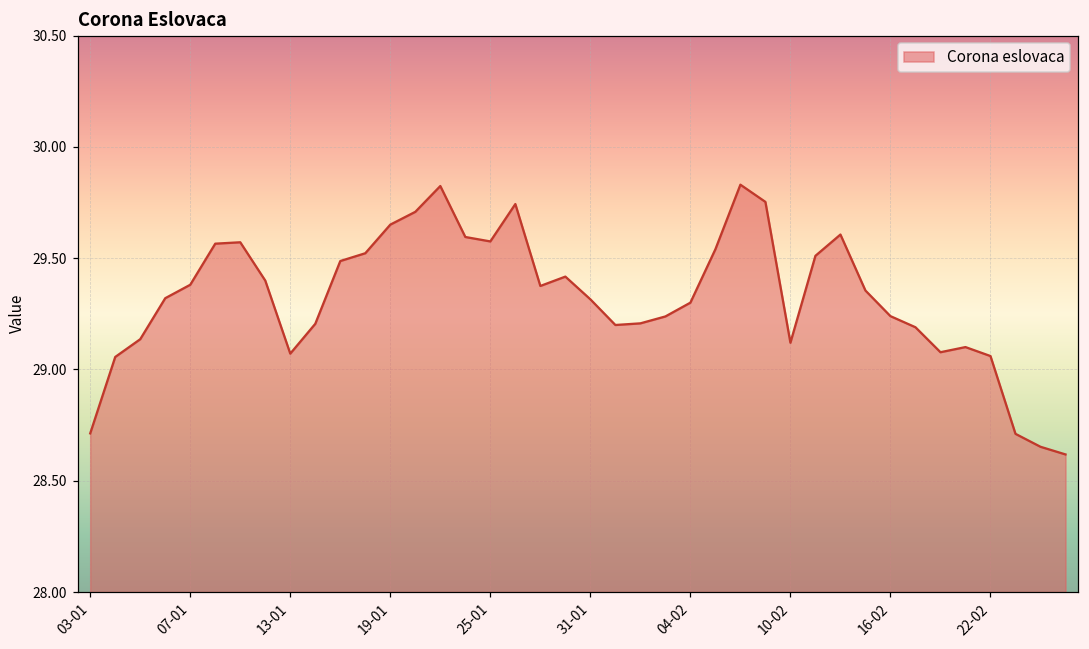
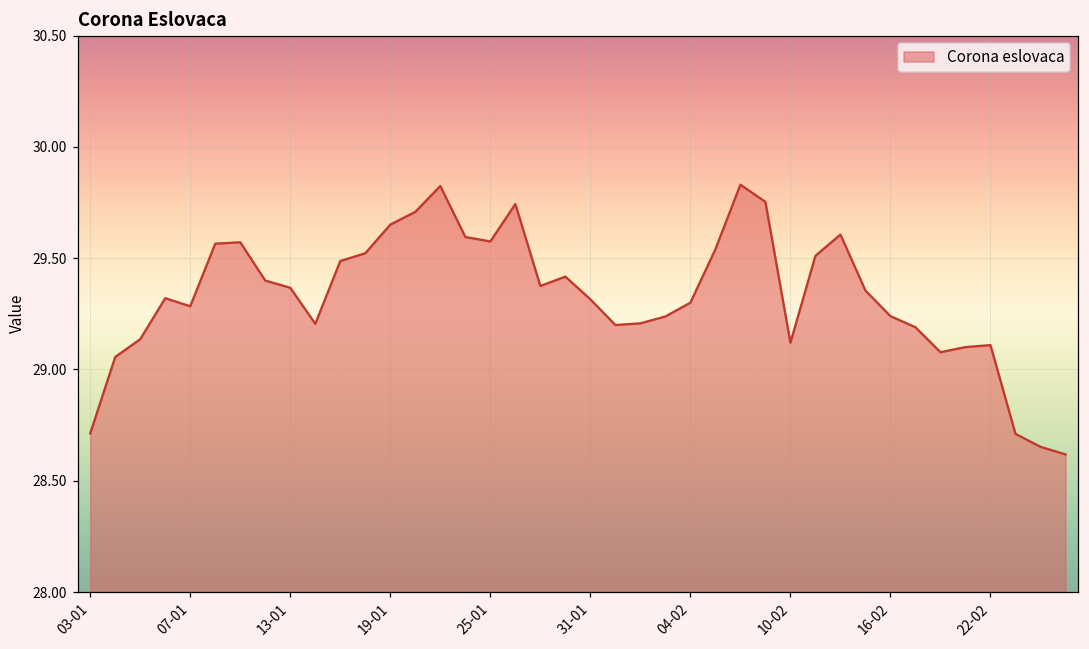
07-01: 29.38 -> 29.28
13-01: 29.07 -> 29.37
22-02: 29.06 -> 29.11
